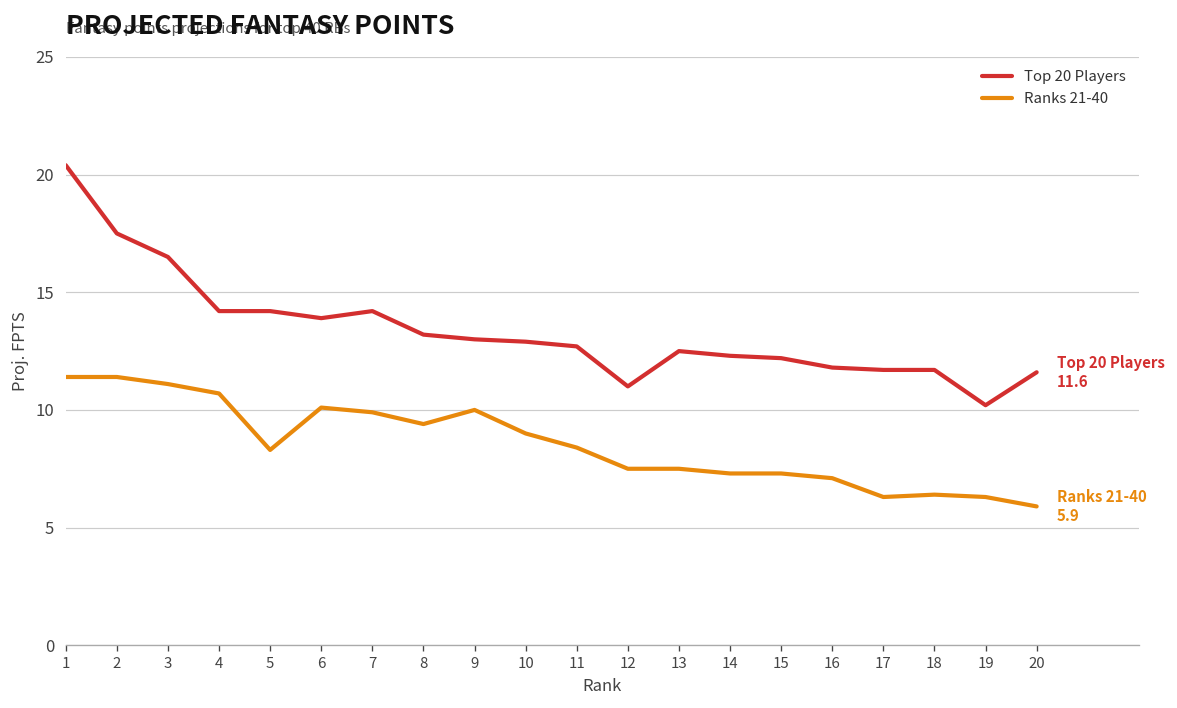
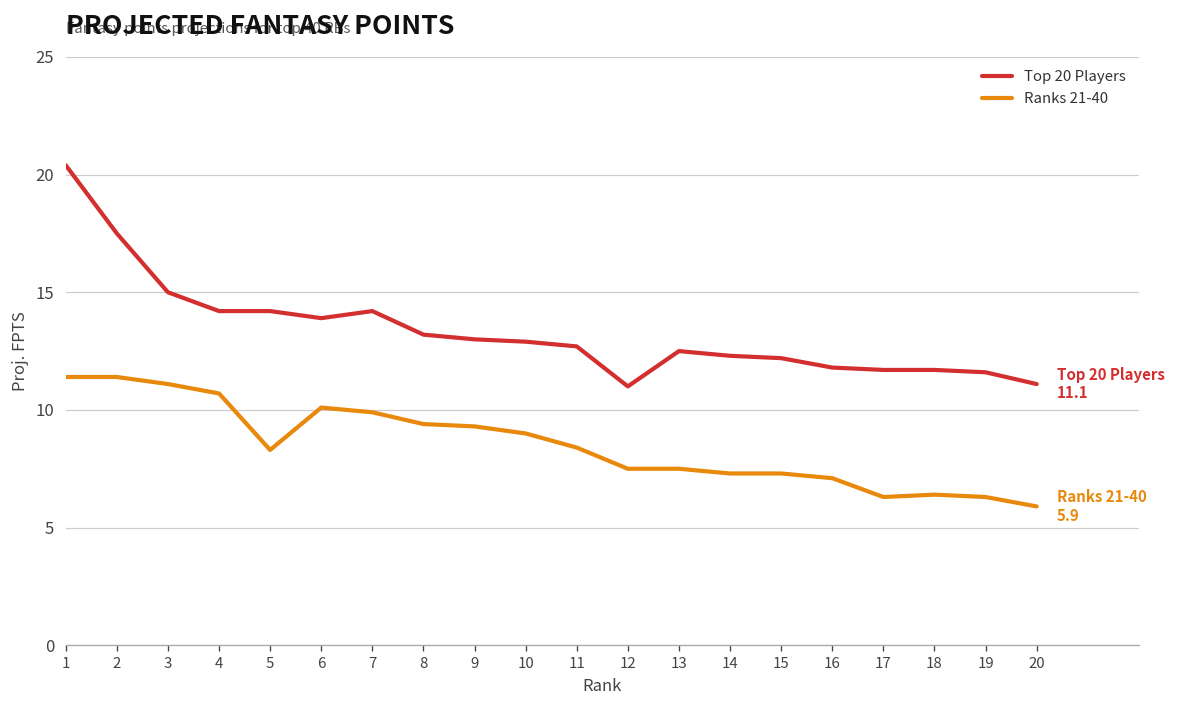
Top 20 Players, 3: 16.5 -> 15.0
Ranks 21-40, 9: 10.0 -> 9.3
Top 20 Players, 19: 10.2 -> 11.6
Top 20 Players, 20: 11.6 -> 11.1
